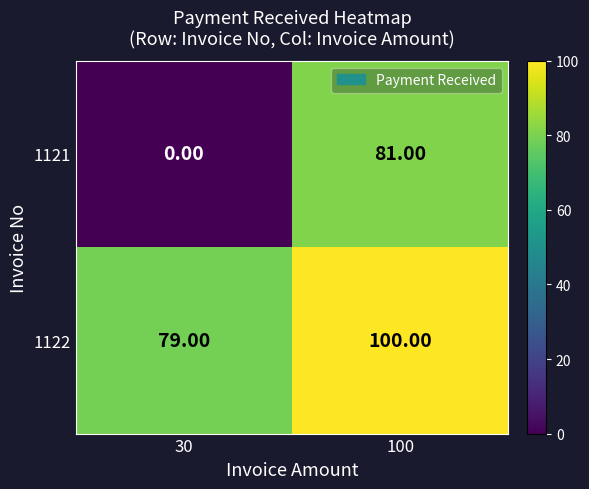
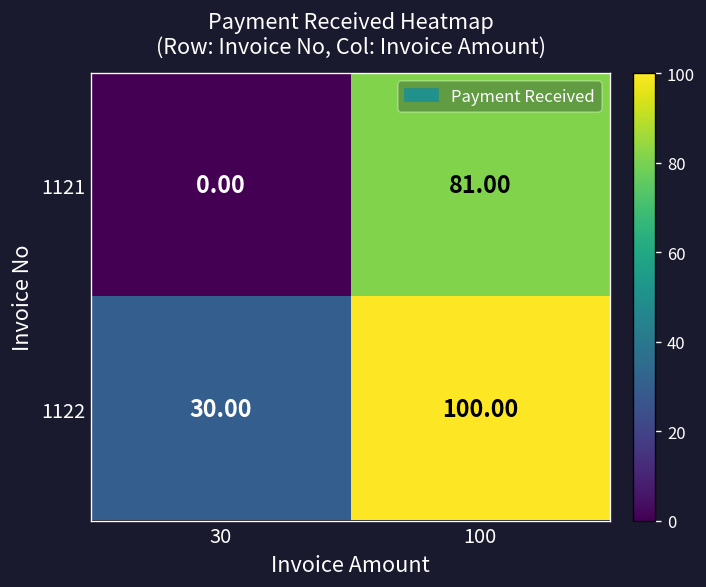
1122, 30: 79.00 -> 30.00
